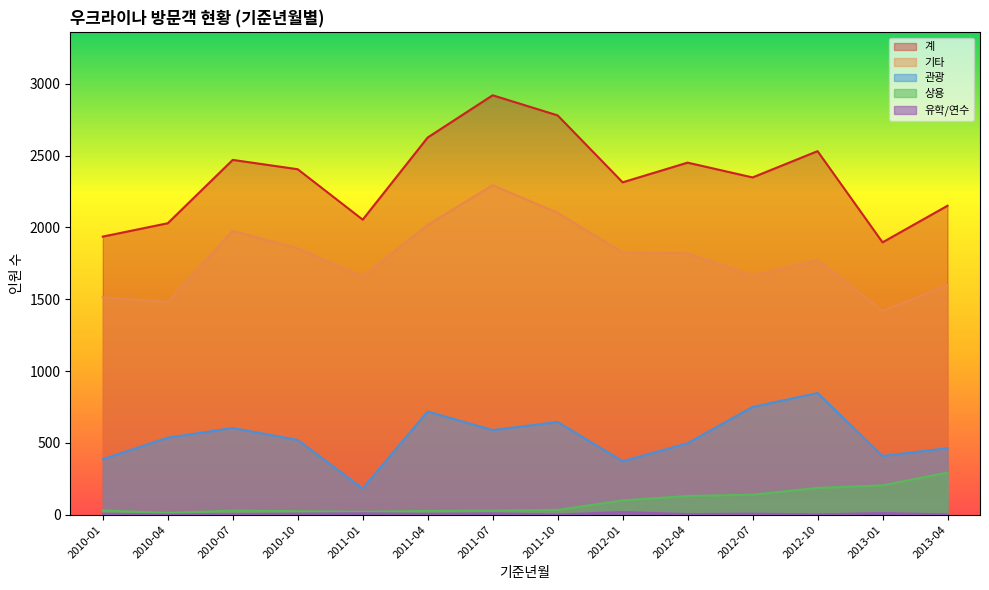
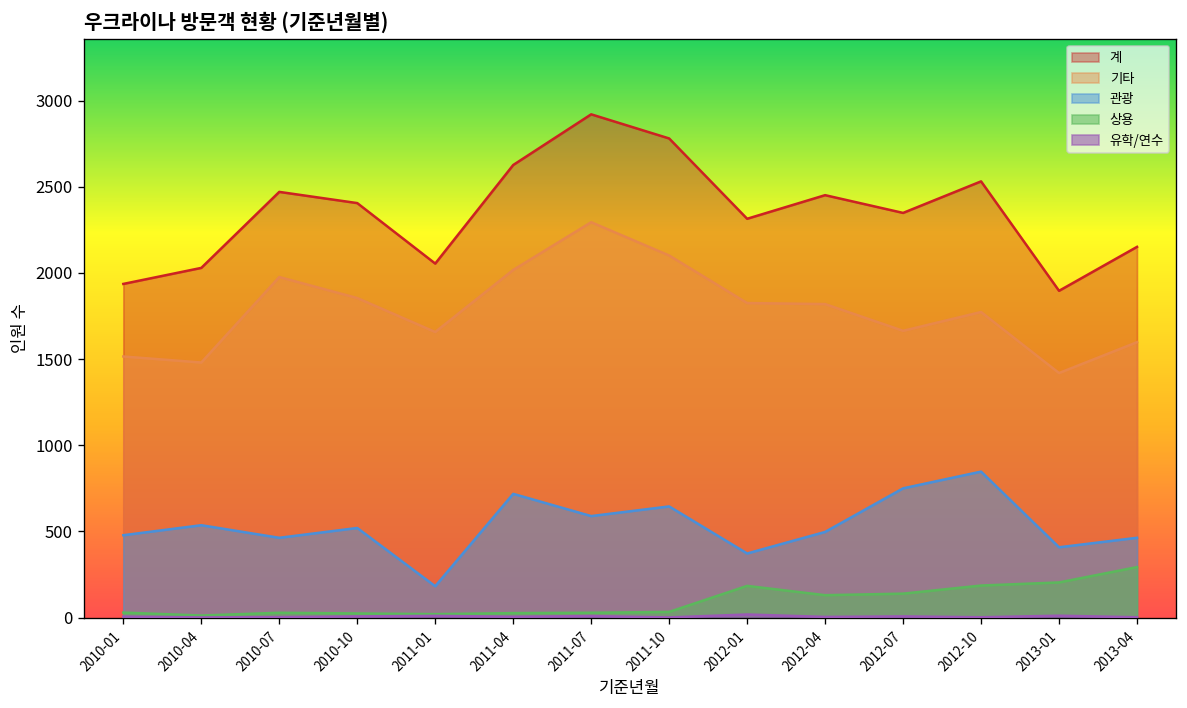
관광, 2010-01: 390 -> 480
관광, 2010-07: 600 -> 460
상용, 2012-01: 100 -> 180
